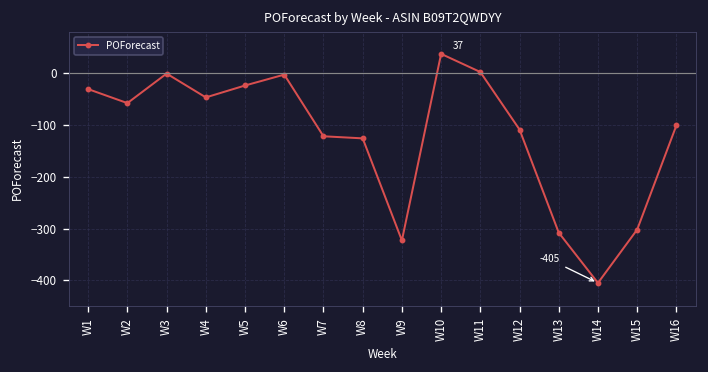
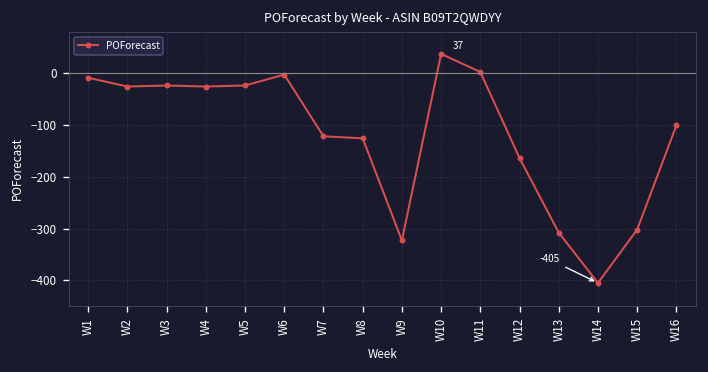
W1: -30 -> -10
W2: -60 -> -30
W3: 0 -> -20
W4: -50 -> -30
W12: -110 -> -160
